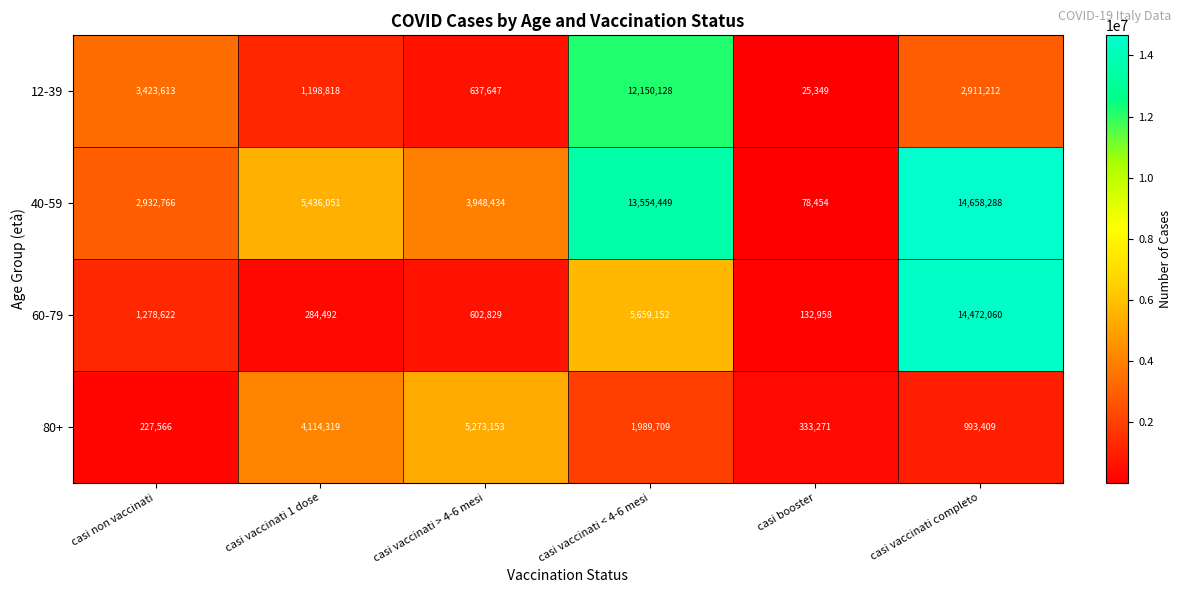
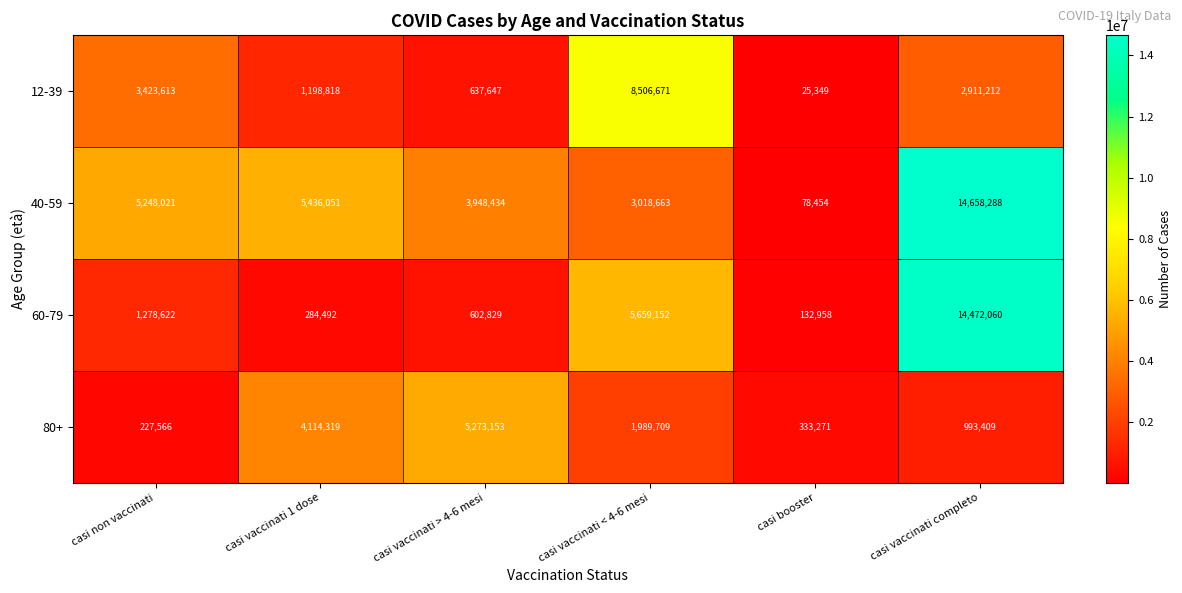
12-39, casi vaccinati < 4-6 mesi: 12,150,128 -> 8,506,671
40-59, casi non vaccinati: 2,932,766 -> 5,248,021
40-59, casi vaccinati < 4-6 mesi: 13,554,449 -> 3,018,663
